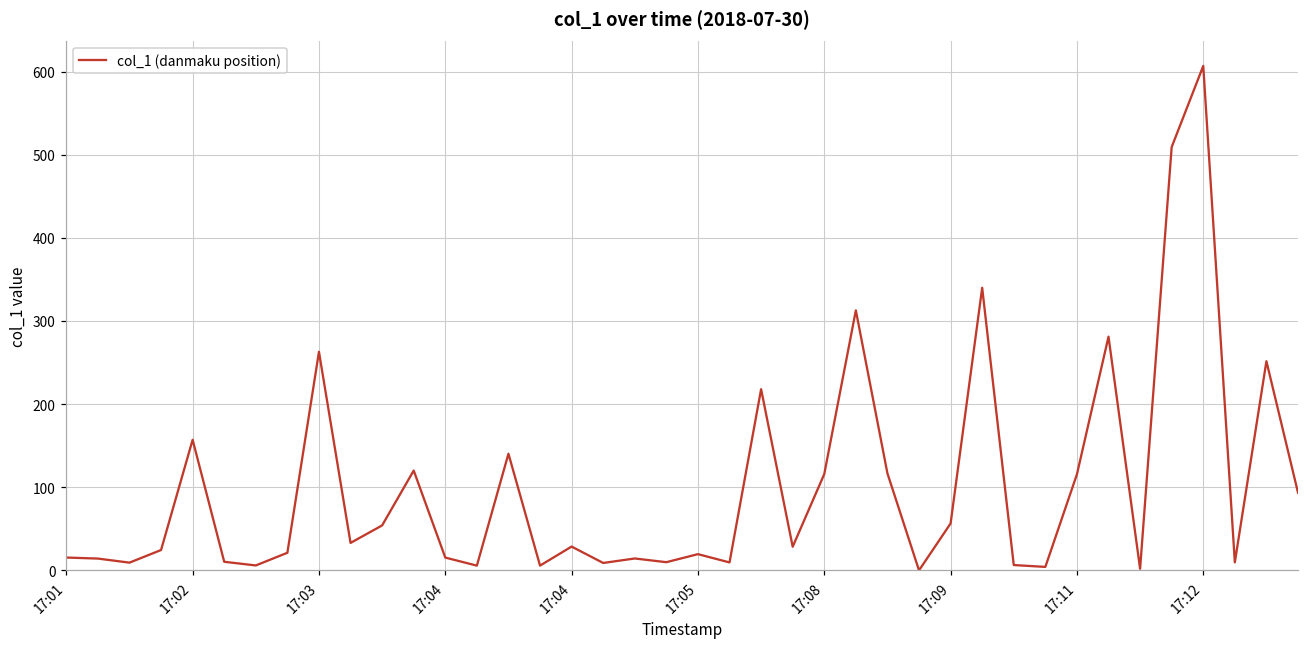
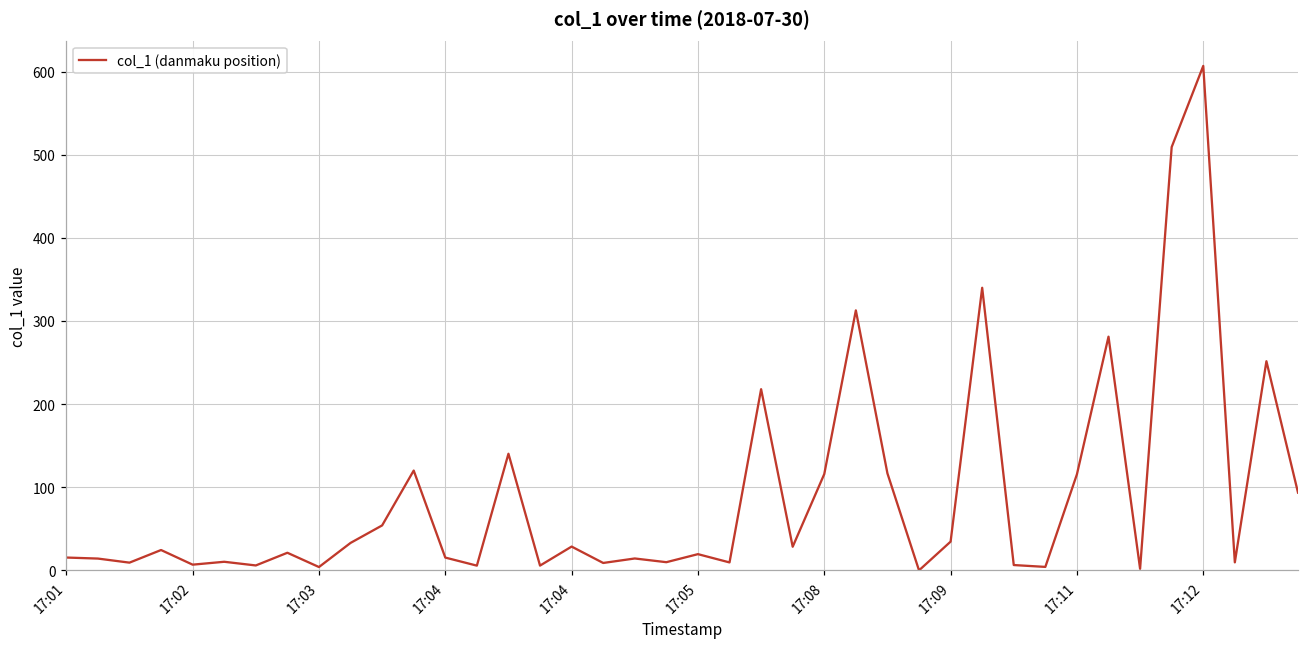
17:02: 160 -> 10
17:03: 260 -> 0
17:09: 60 -> 30
